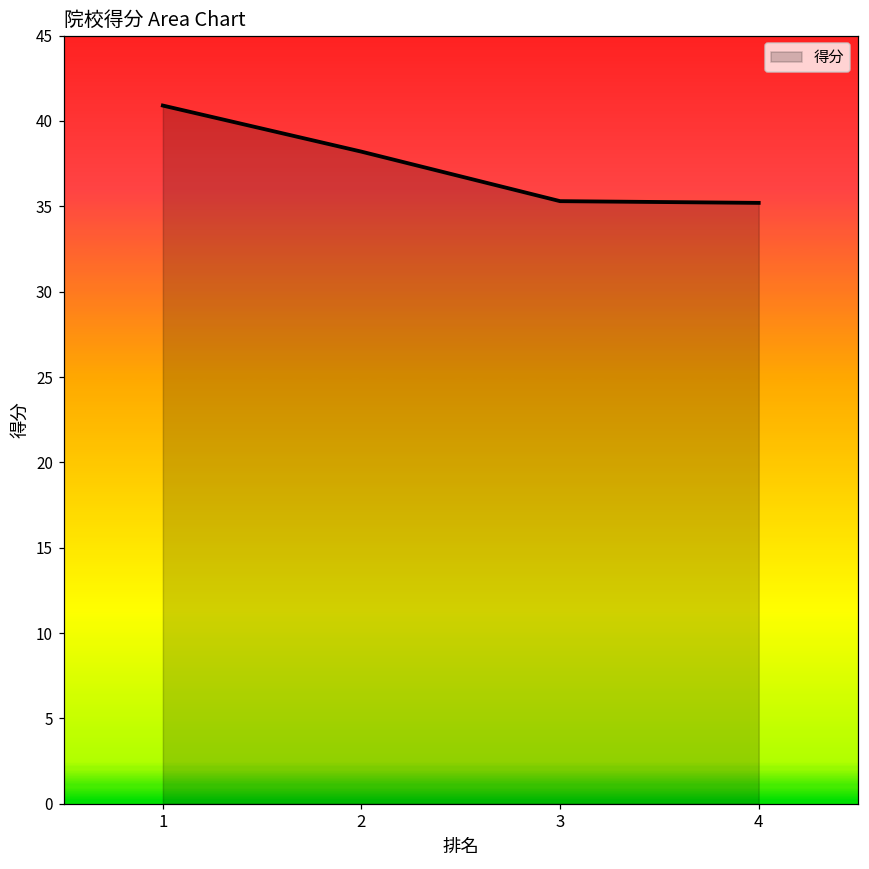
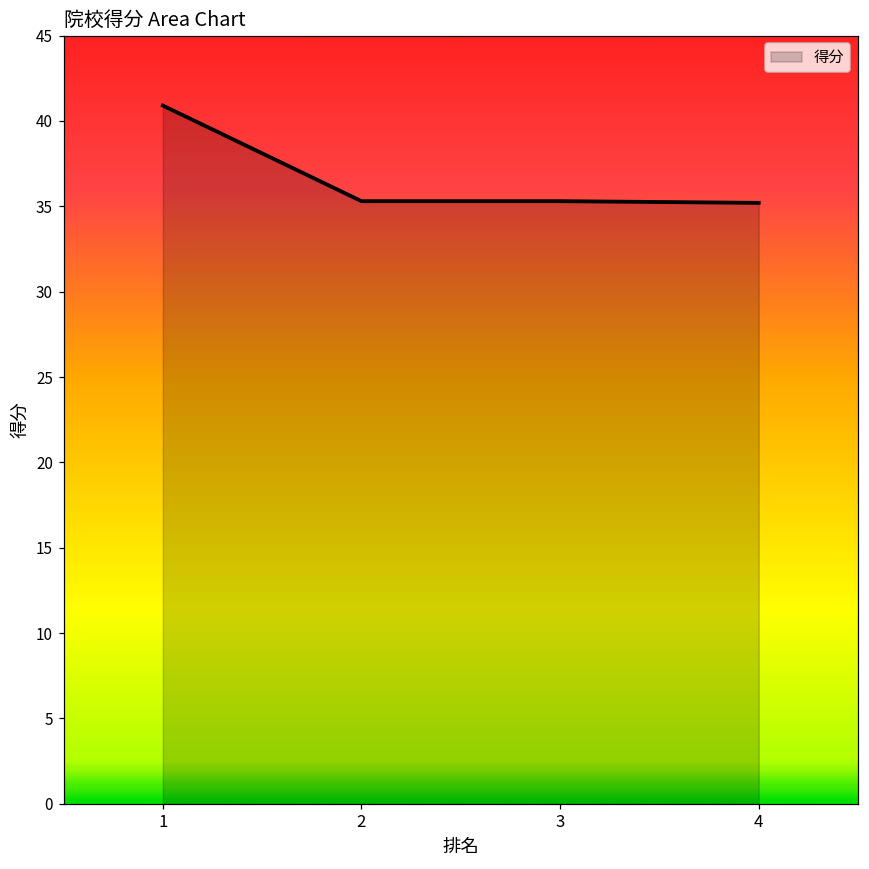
2: 38.2 -> 35.3
